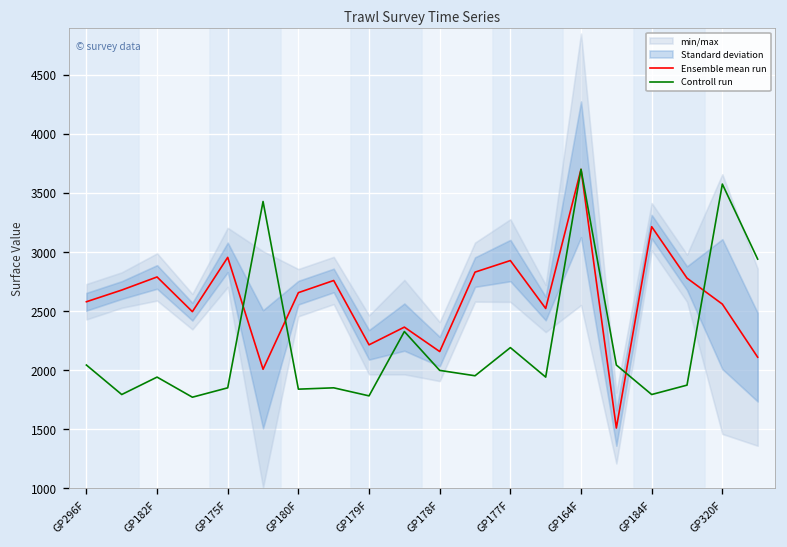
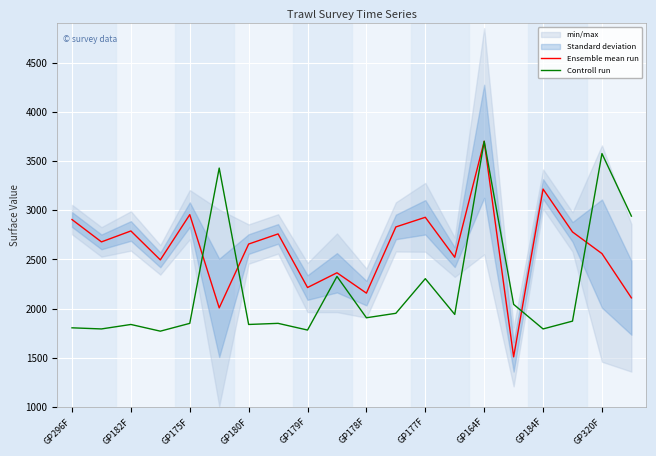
Ensemble mean run, GP296F: 2600 -> 2900
Controll run, GP296F: 2000 -> 1800
Controll run, GP182F: 1900 -> 1800
Controll run, GP178F: 2000 -> 1900
Controll run, GP177F: 2200 -> 2300
